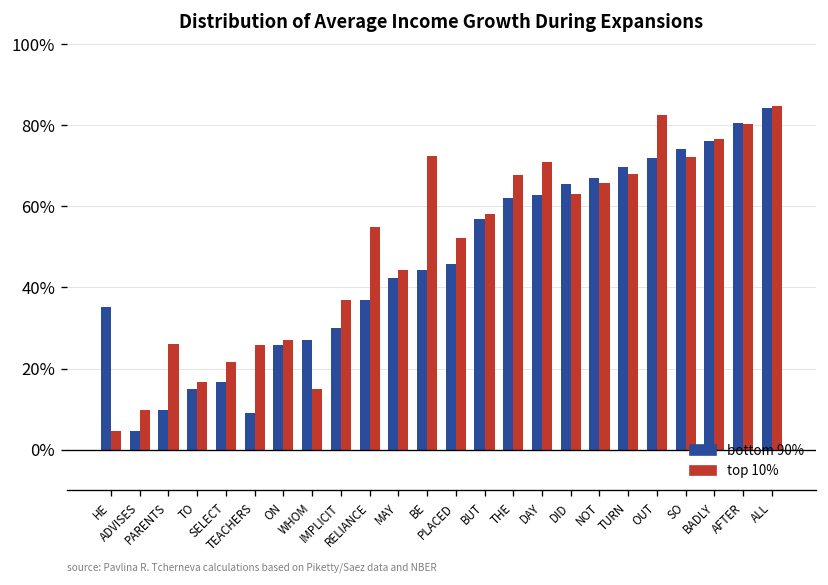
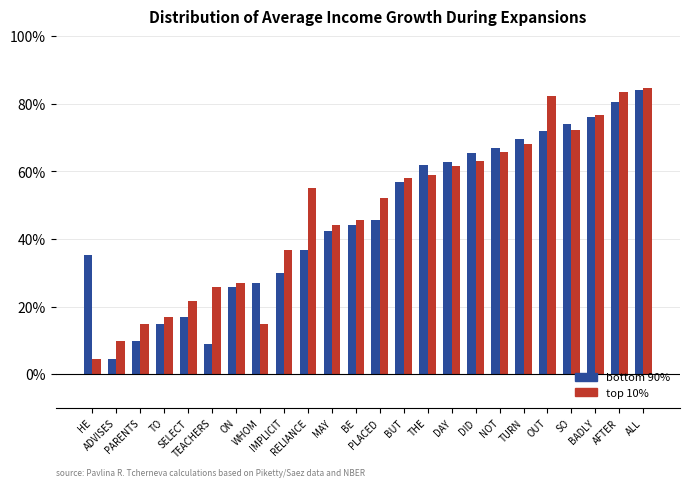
top 10%, PARENTS: 26% -> 15%
top 10%, BE: 73% -> 46%
top 10%, THE: 68% -> 59%
top 10%, DAY: 71% -> 62%
top 10%, AFTER: 80% -> 84%
